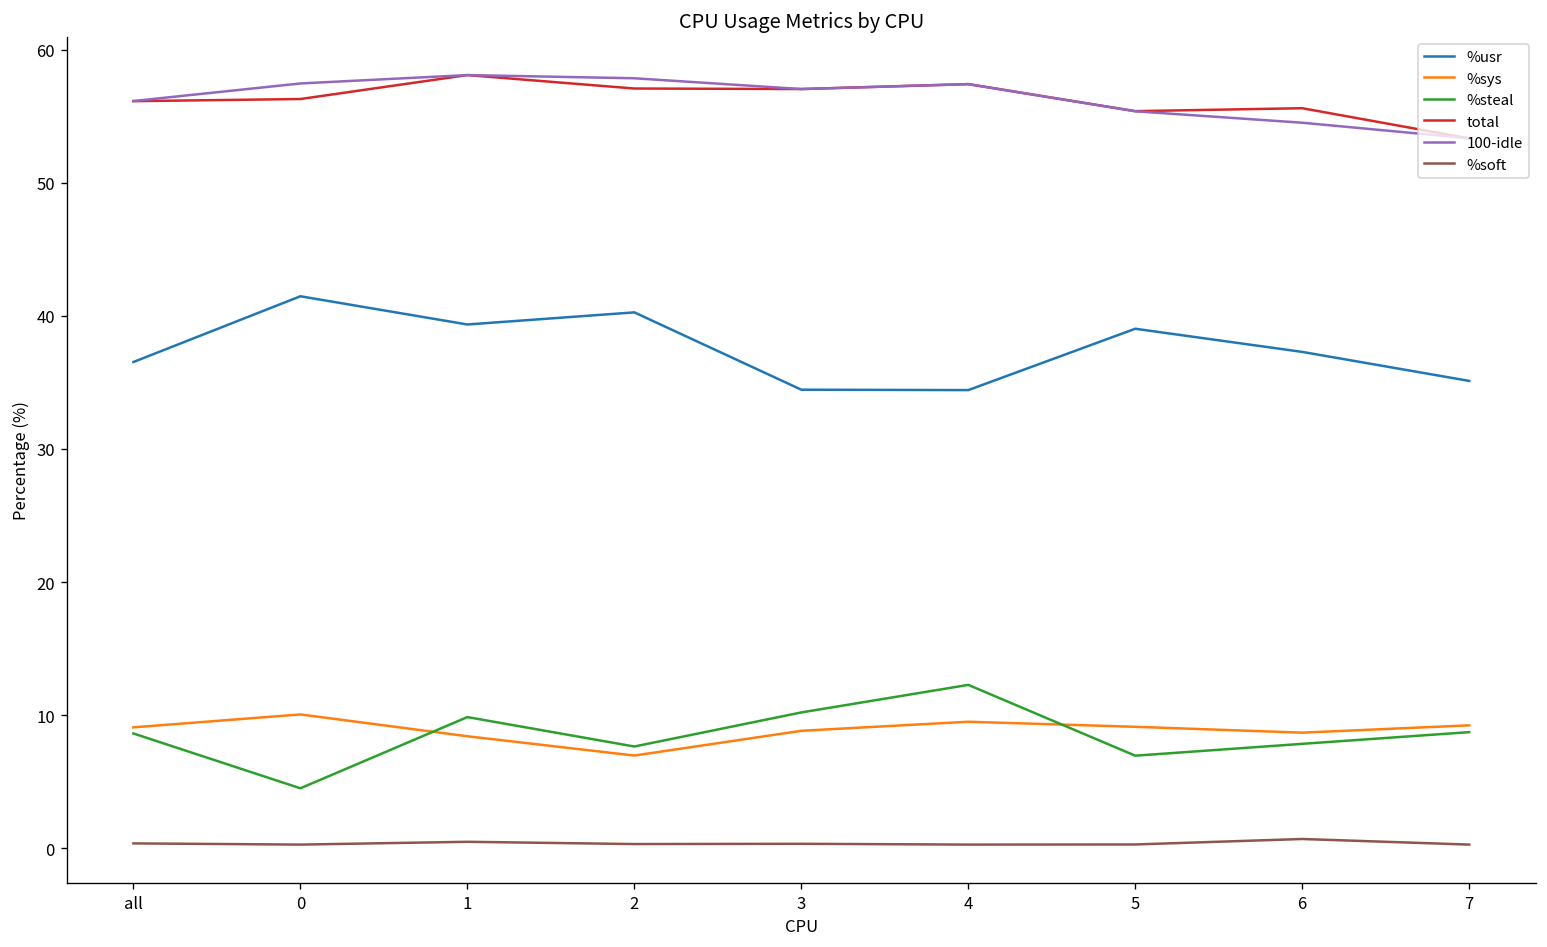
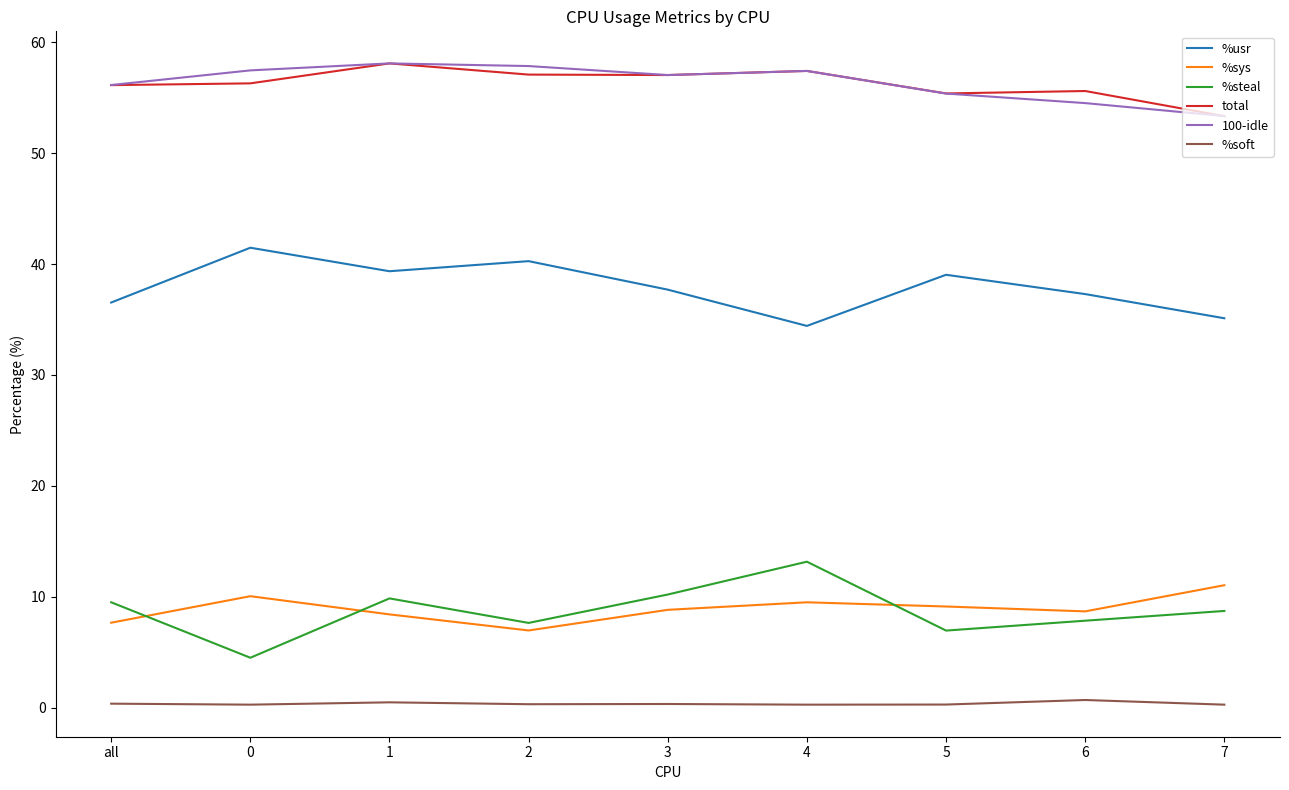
%sys, all: 9.1 -> 7.7
%steal, all: 8.6 -> 9.5
%usr, 3: 34.5 -> 37.7
%steal, 4: 12.3 -> 13.2
%sys, 7: 9.2 -> 11.0
